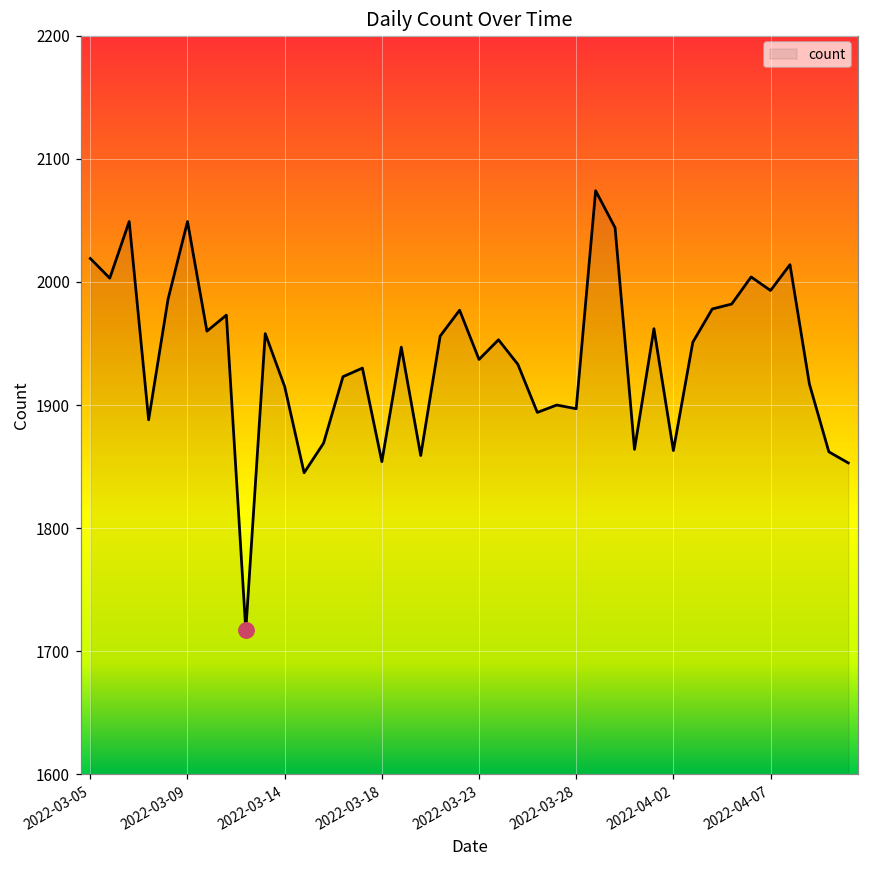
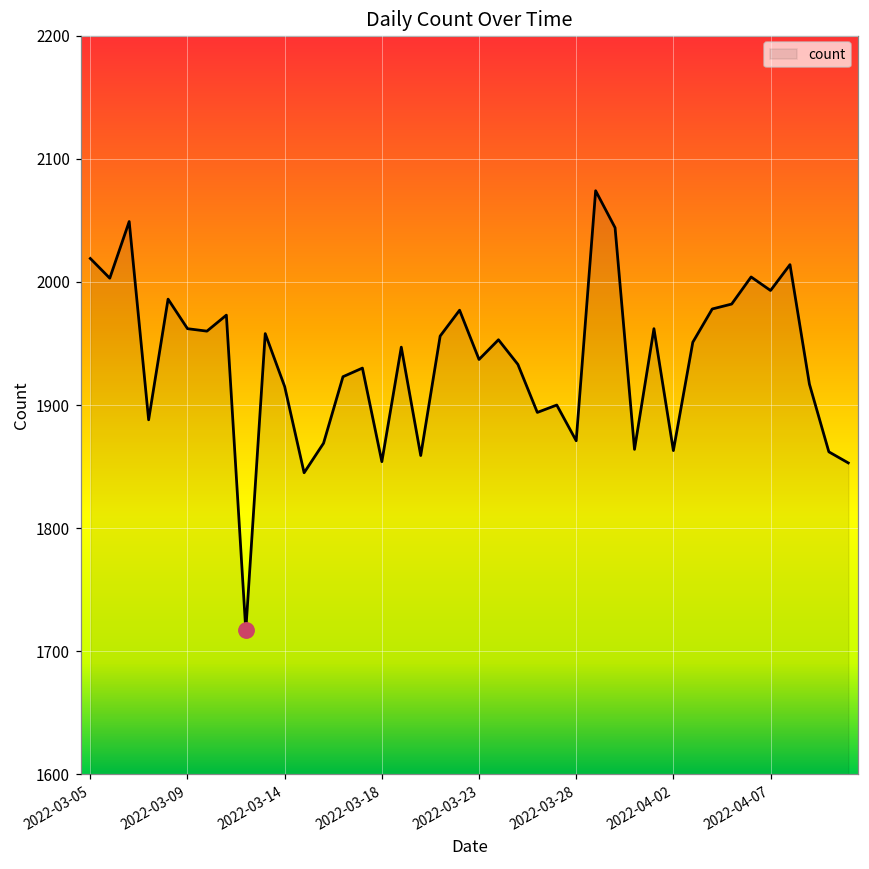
count, 2022-03-09: 2049 -> 1962
count, 2022-03-28: 1897 -> 1871
